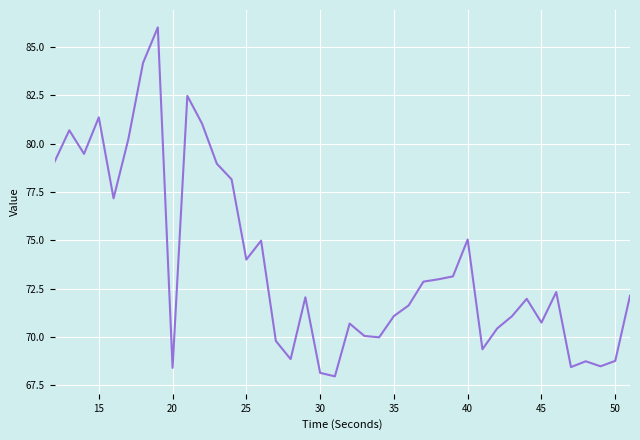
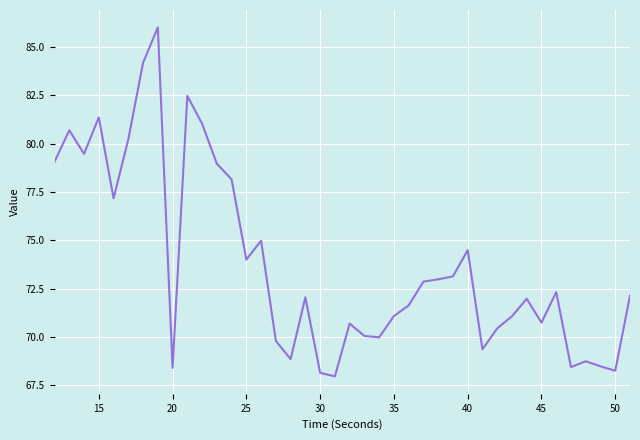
40: 75.0 -> 74.5
50: 68.8 -> 68.3
